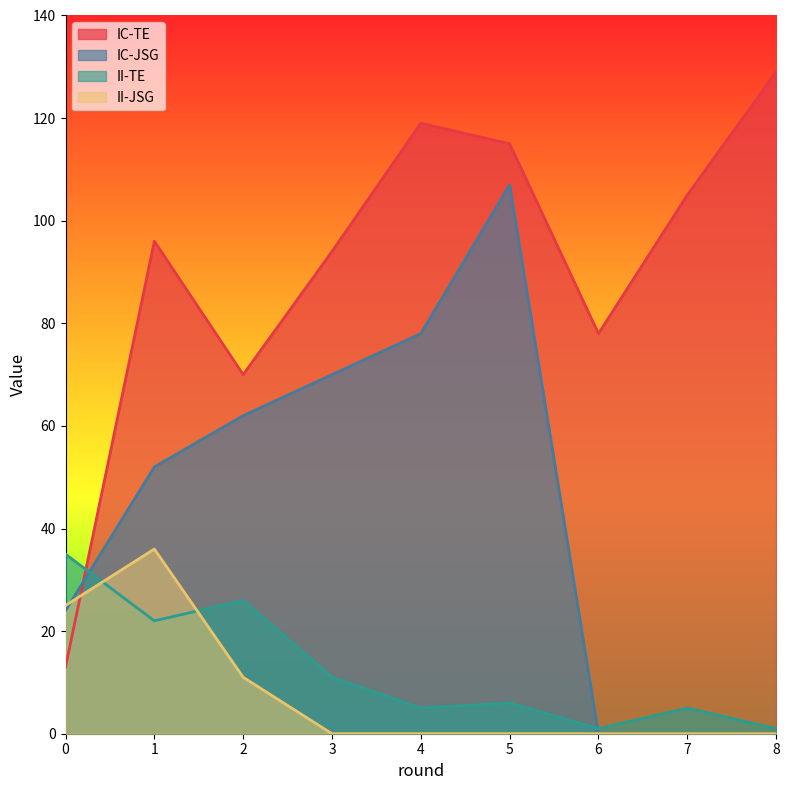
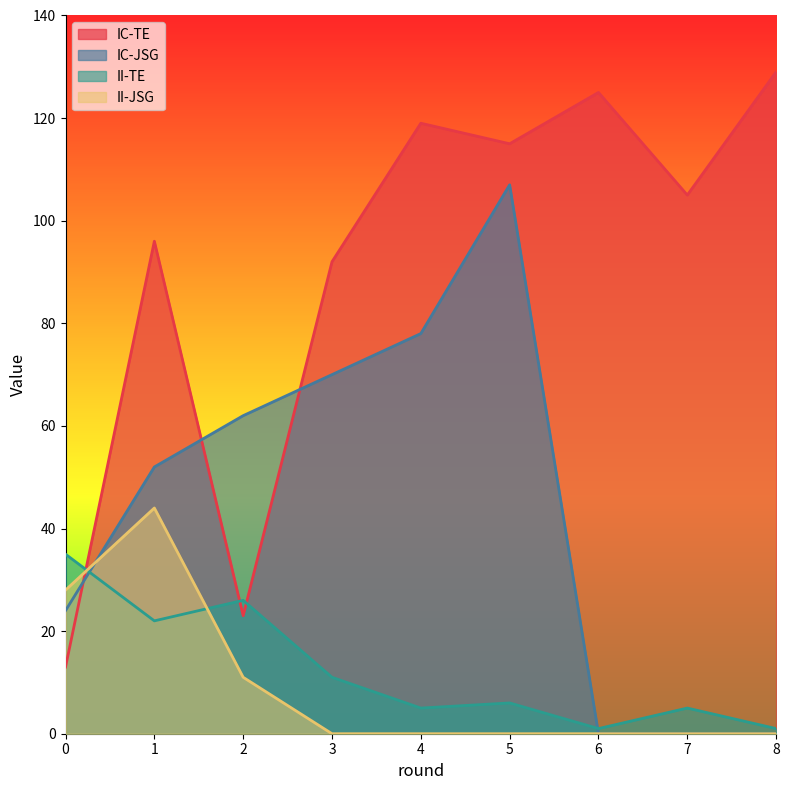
II-JSG, 0: 25 -> 28
II-JSG, 1: 36 -> 44
IC-TE, 2: 70 -> 23
IC-TE, 3: 94 -> 92
IC-TE, 6: 78 -> 125
